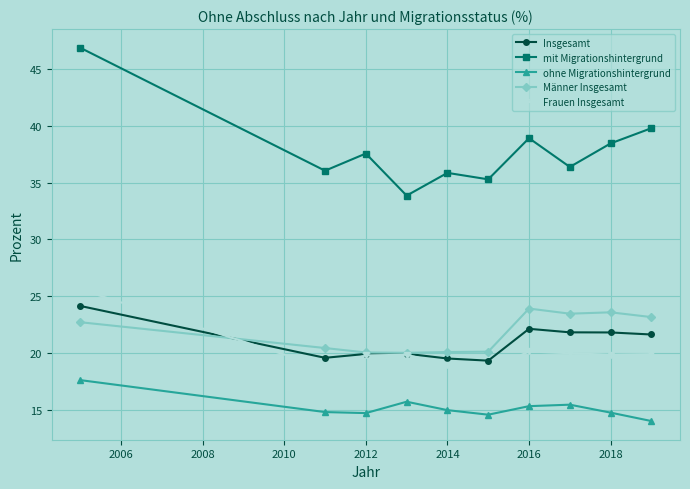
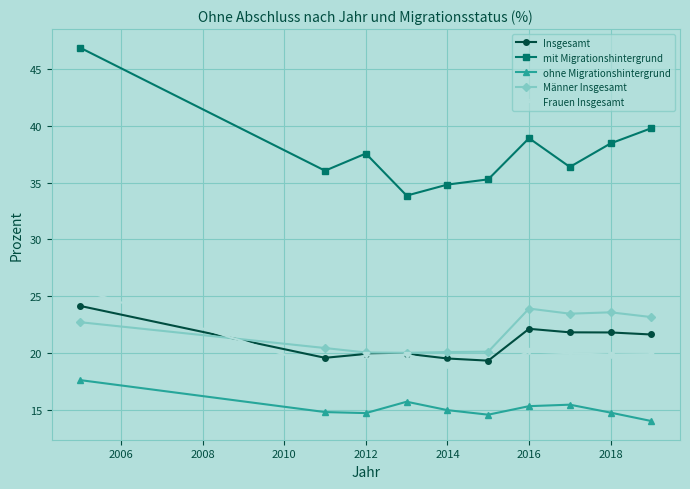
mit Migrationshintergrund, 2014: 35.9 -> 34.8
